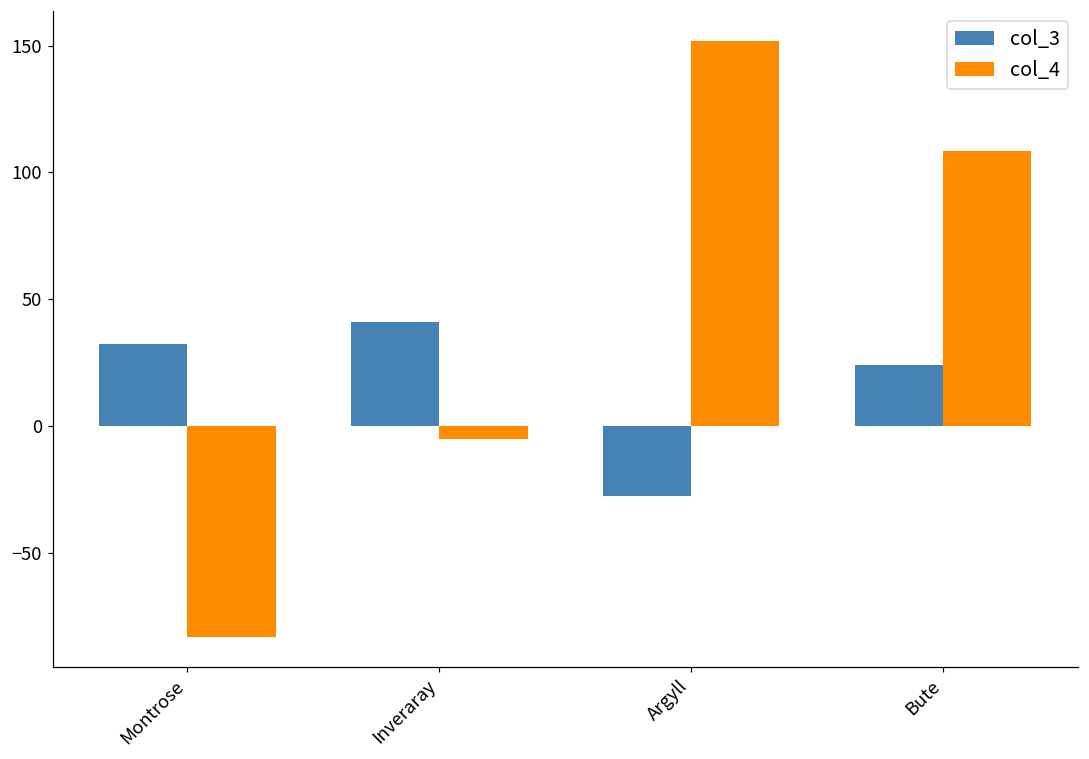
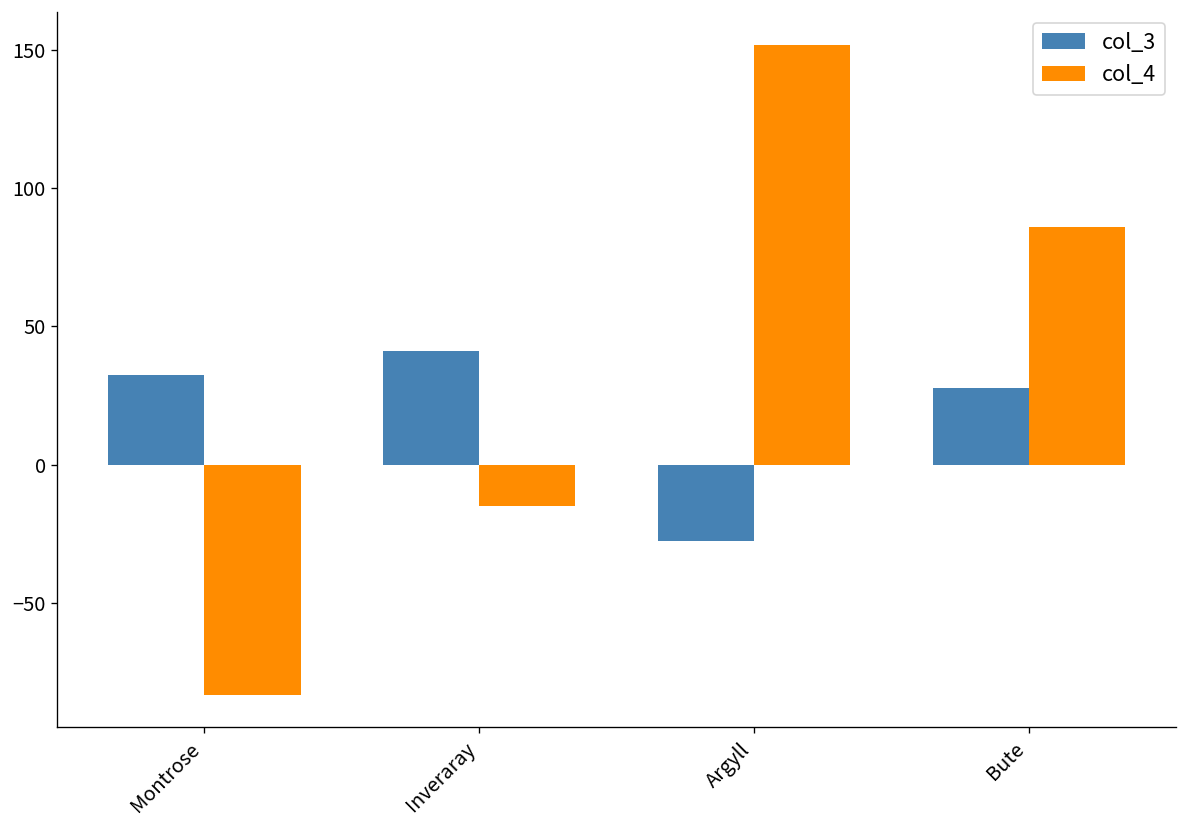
col_4, Inveraray: -5 -> -15
col_3, Bute: 24 -> 28
col_4, Bute: 109 -> 86
